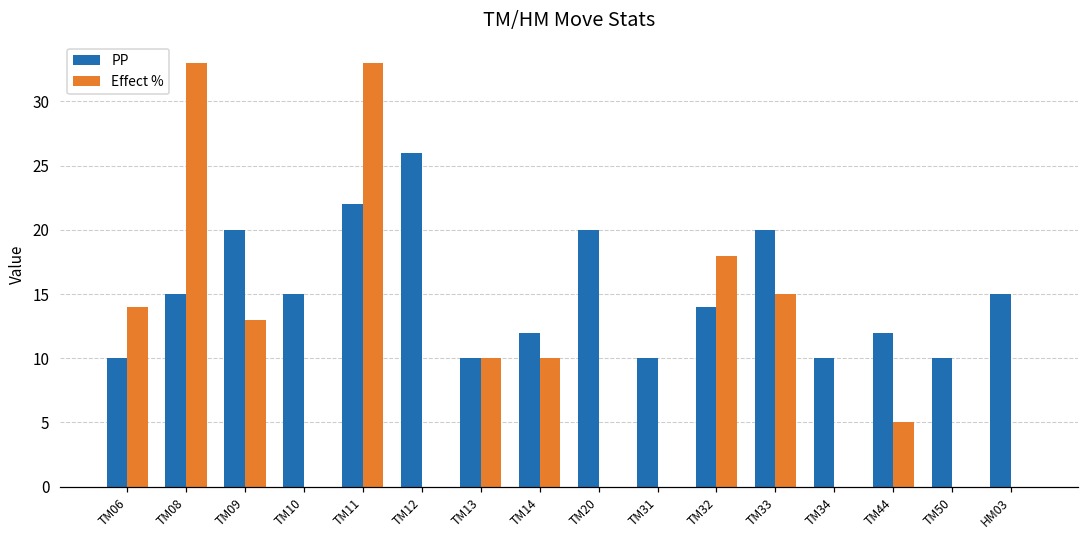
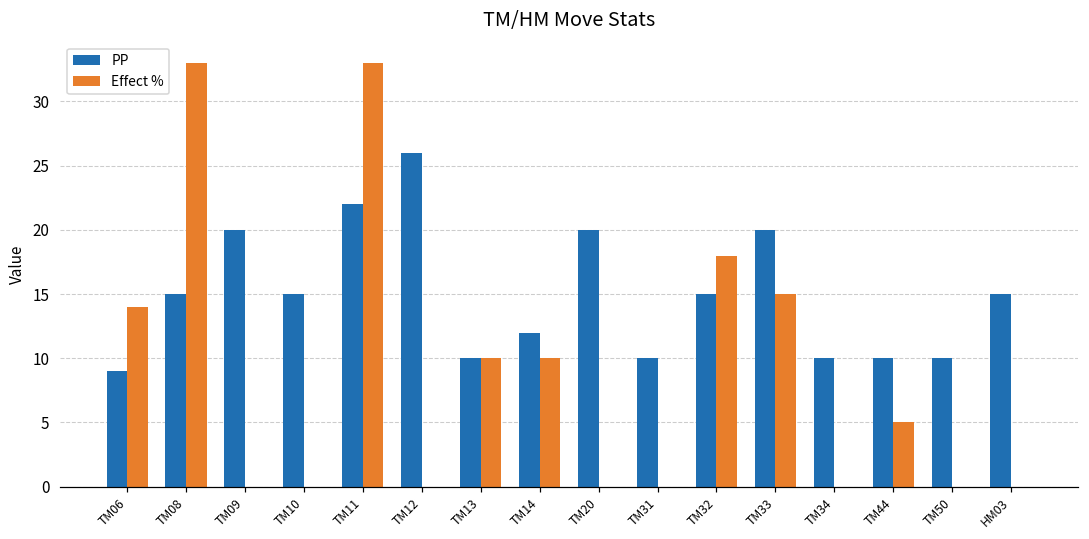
PP, TM06: 10 -> 9
Effect %, TM09: 13 -> 0
PP, TM32: 14 -> 15
PP, TM44: 12 -> 10
